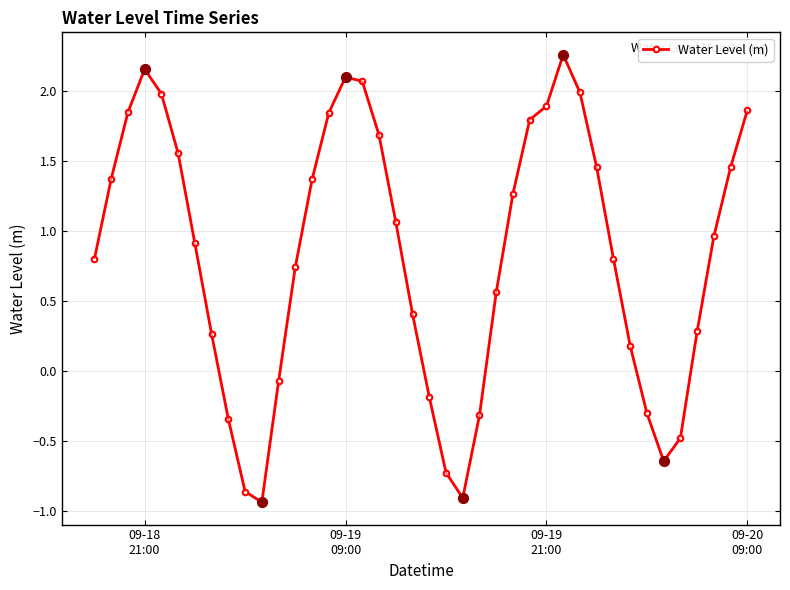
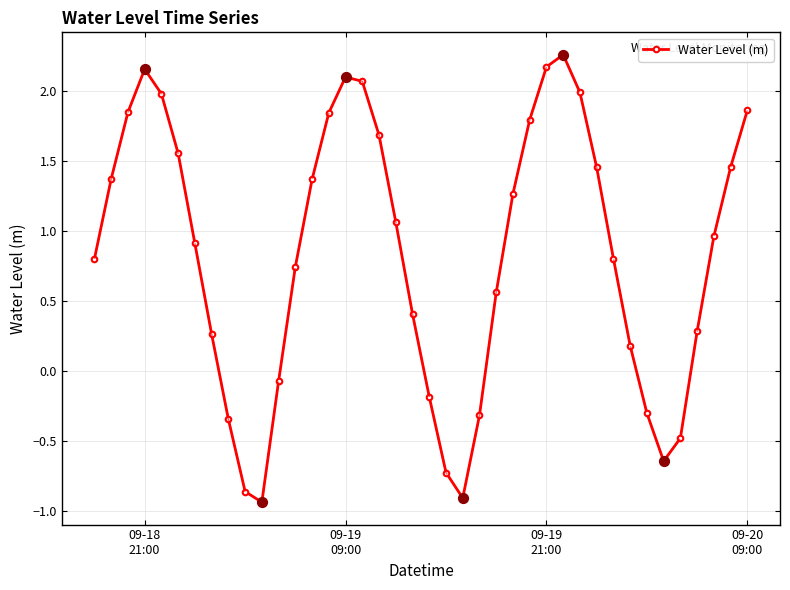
Water Level (m), 09-19 21:00: 1.89 -> 2.17
